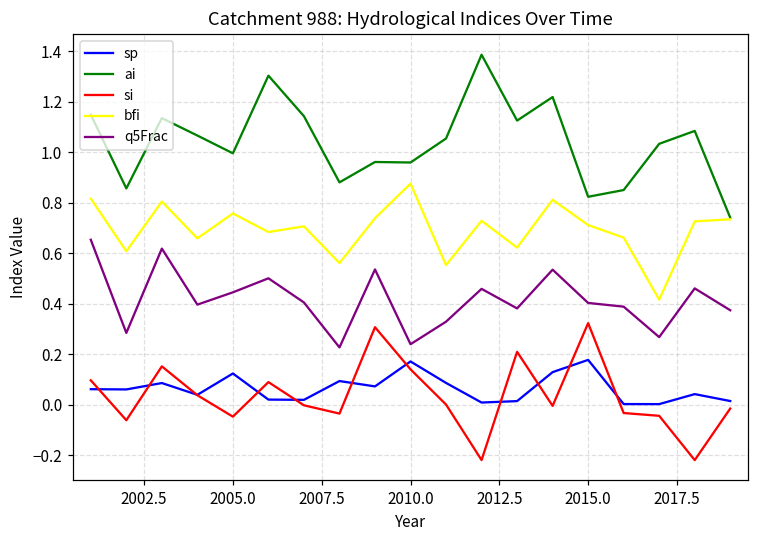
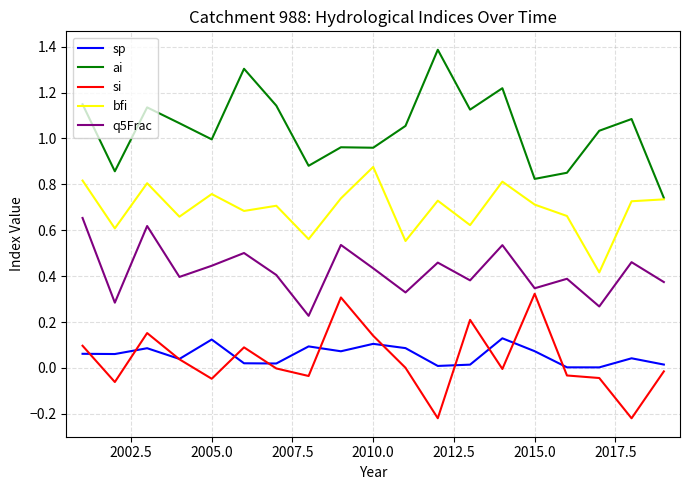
sp, 2010.0: 0.17 -> 0.10
q5Frac, 2010.0: 0.24 -> 0.43
sp, 2015.0: 0.18 -> 0.07
q5Frac, 2015.0: 0.40 -> 0.35
